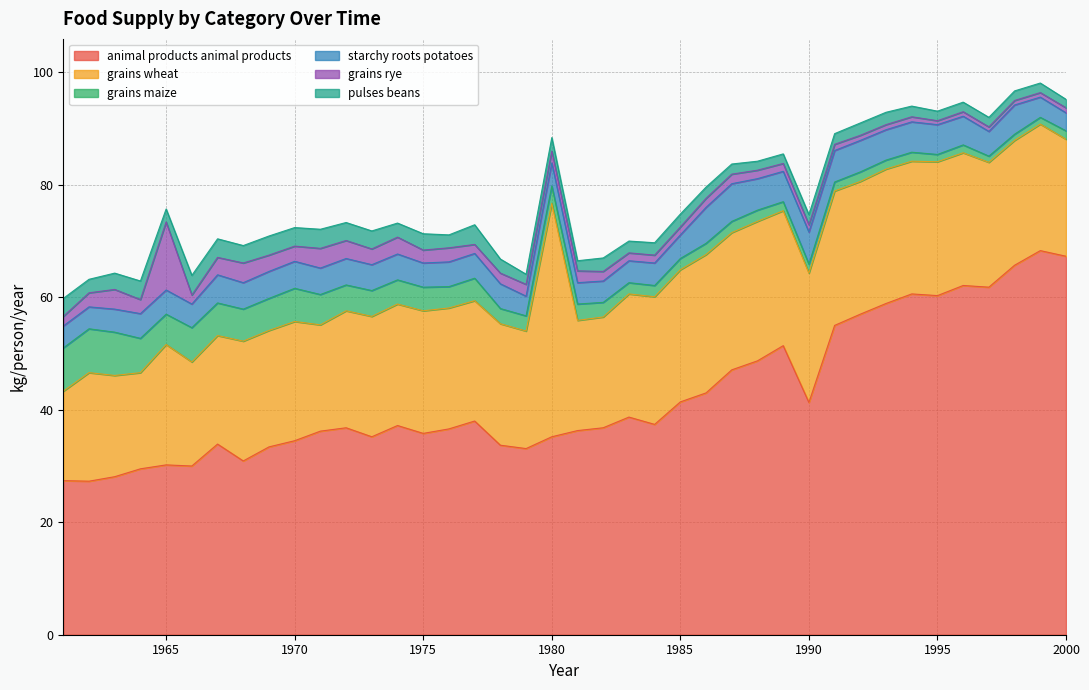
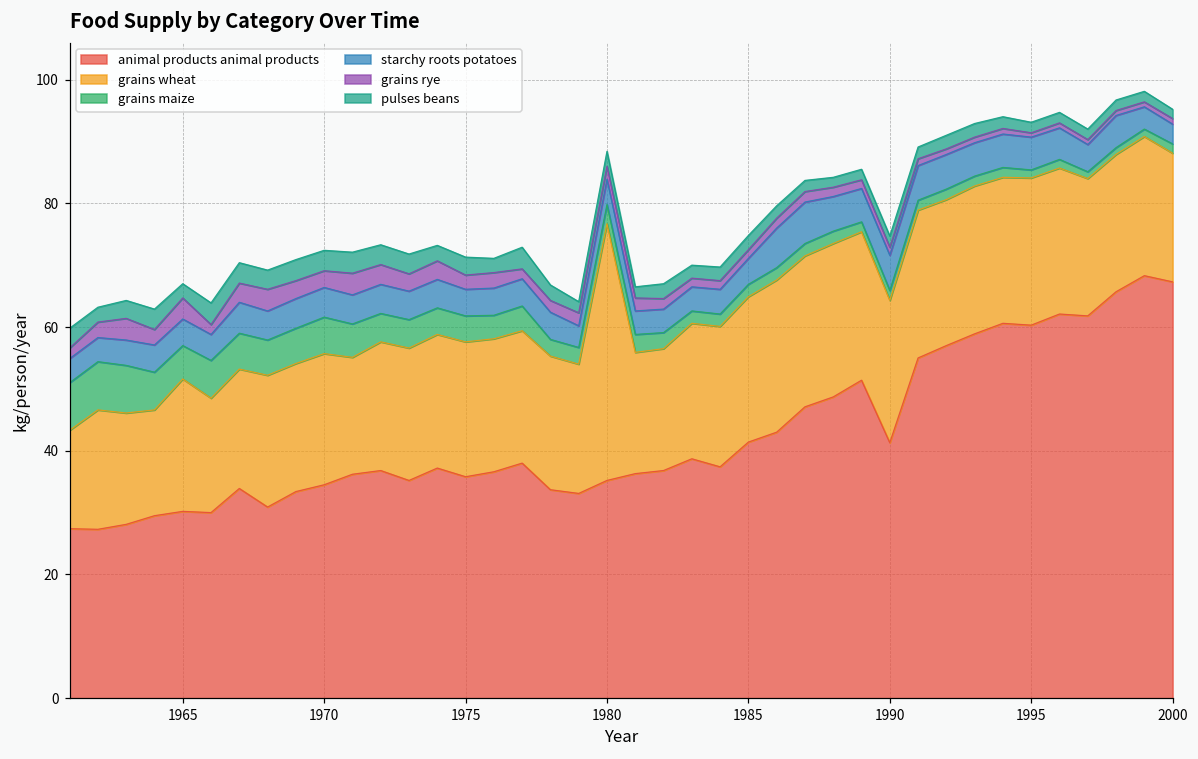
grains rye, 1965: 12 -> 3
